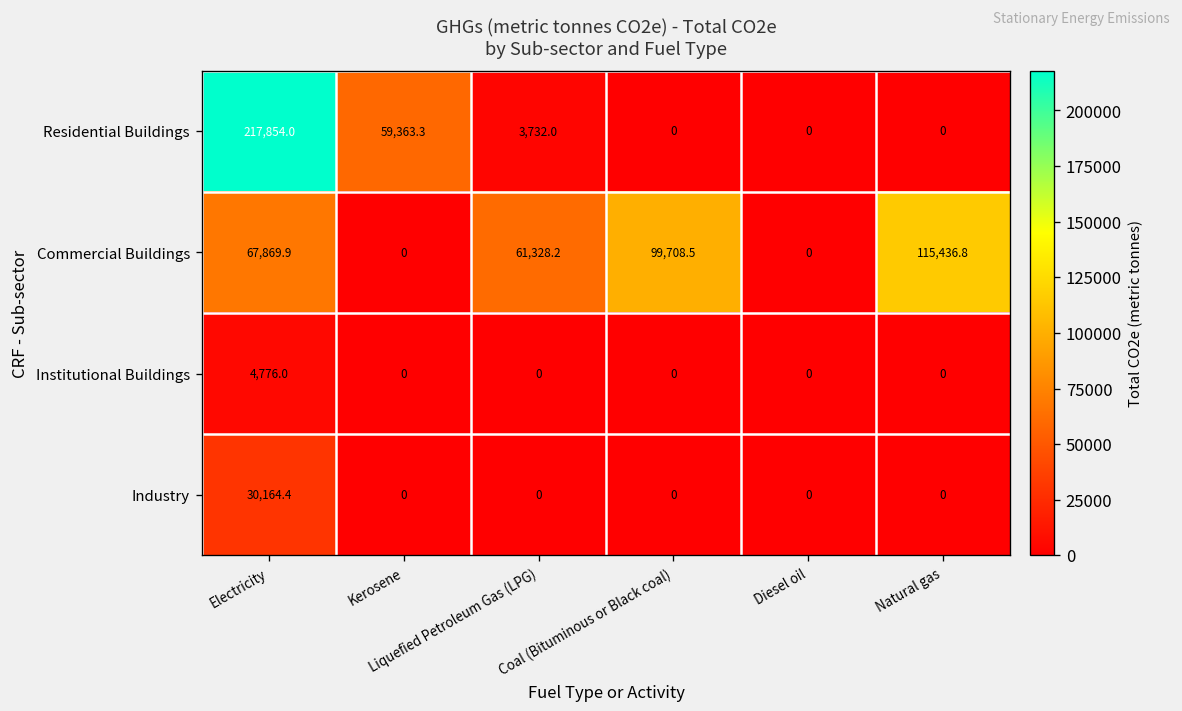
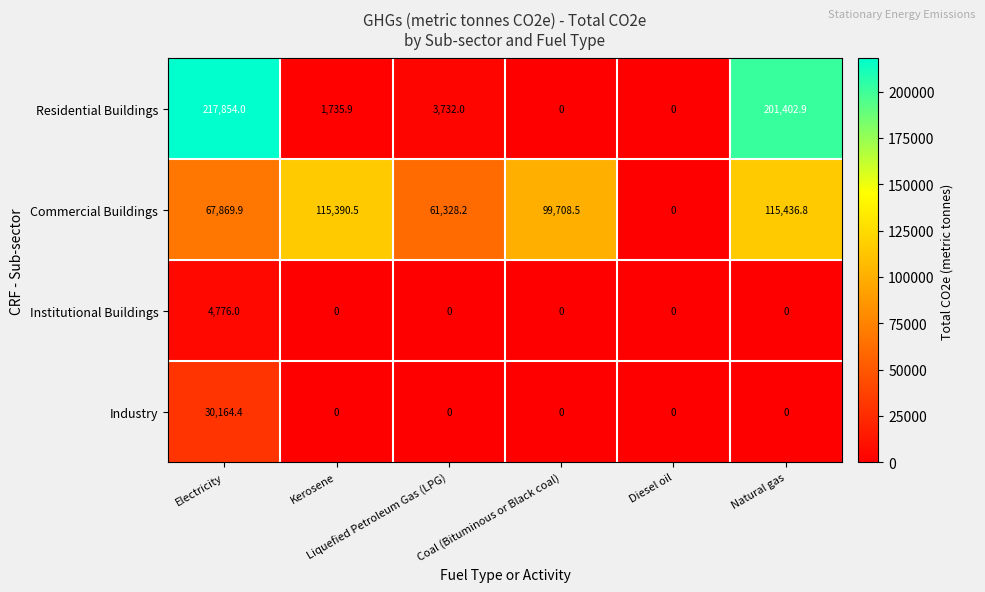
Residential Buildings, Kerosene: 59,363.3 -> 1,735.9
Residential Buildings, Natural gas: 0 -> 201,402.9
Commercial Buildings, Kerosene: 0 -> 115,390.5
